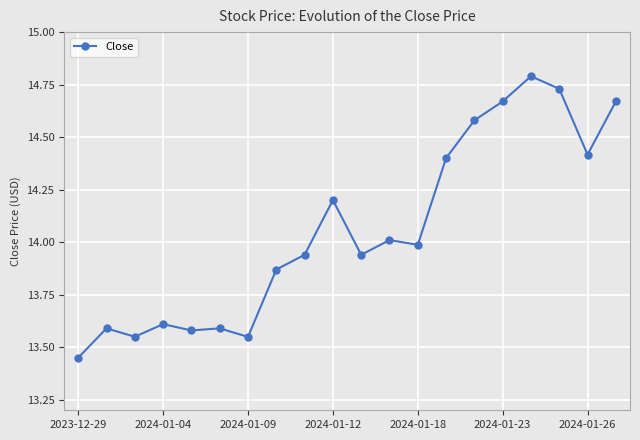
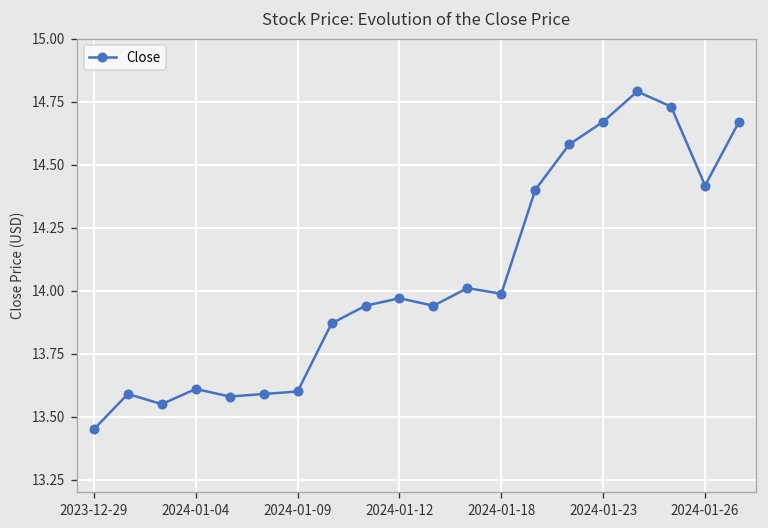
2024-01-09: 13.55 -> 13.60
2024-01-12: 14.20 -> 13.97
